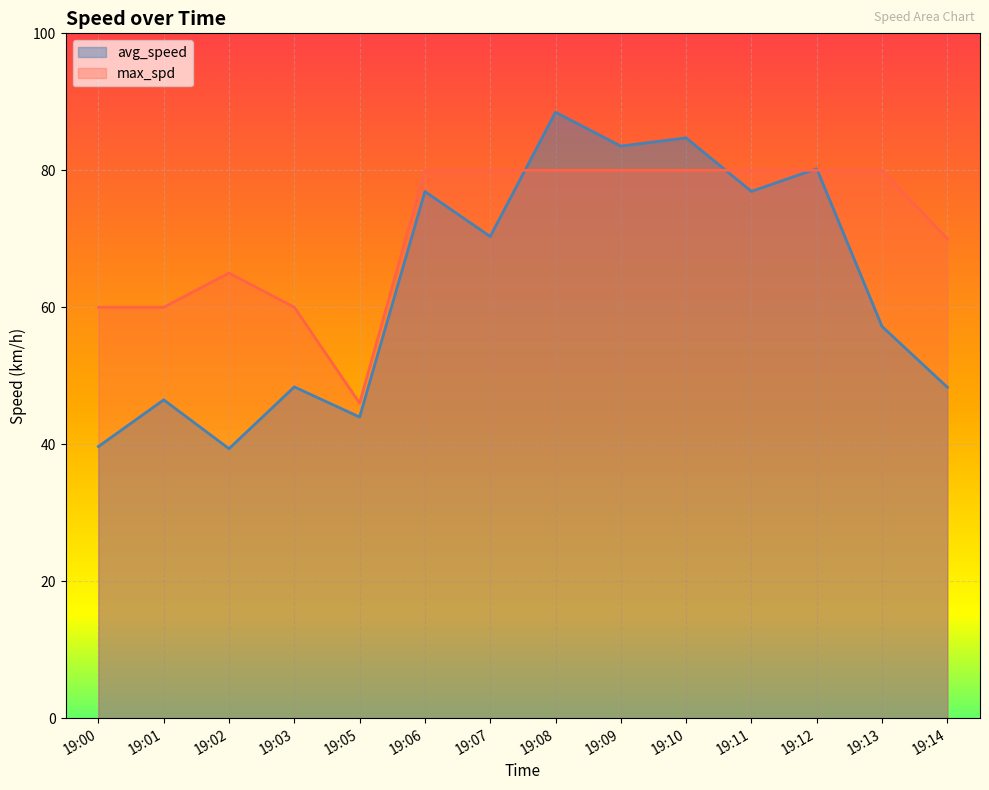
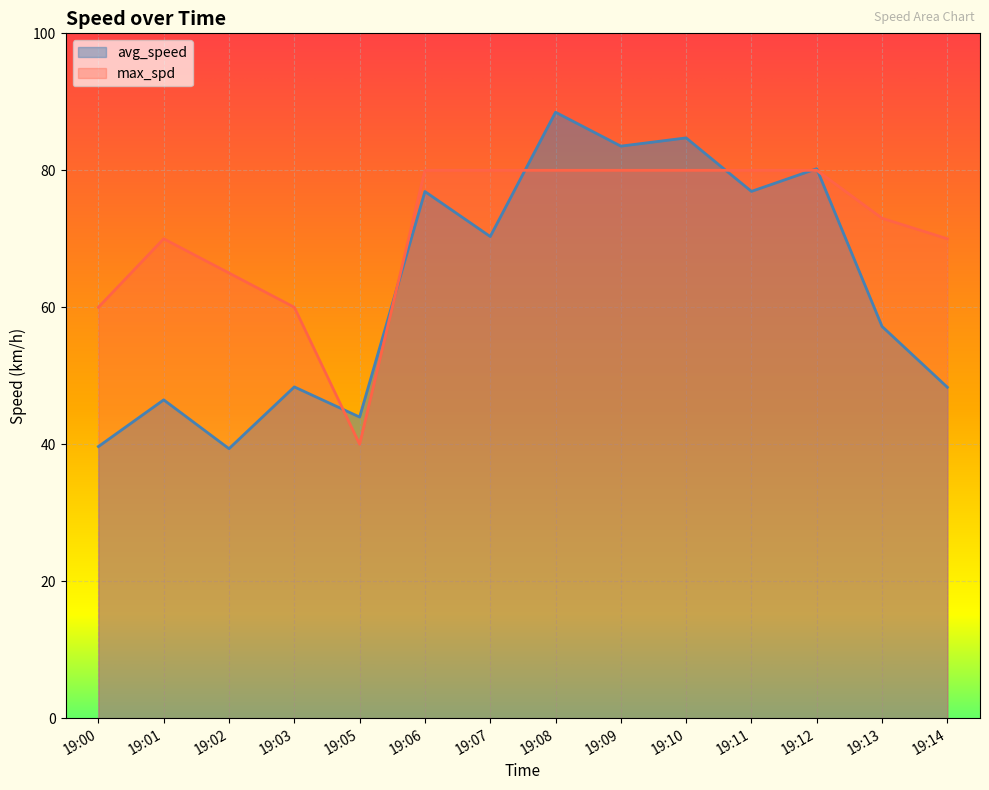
max_spd, 19:01: 60 -> 70
max_spd, 19:05: 46 -> 40
max_spd, 19:13: 80 -> 73
